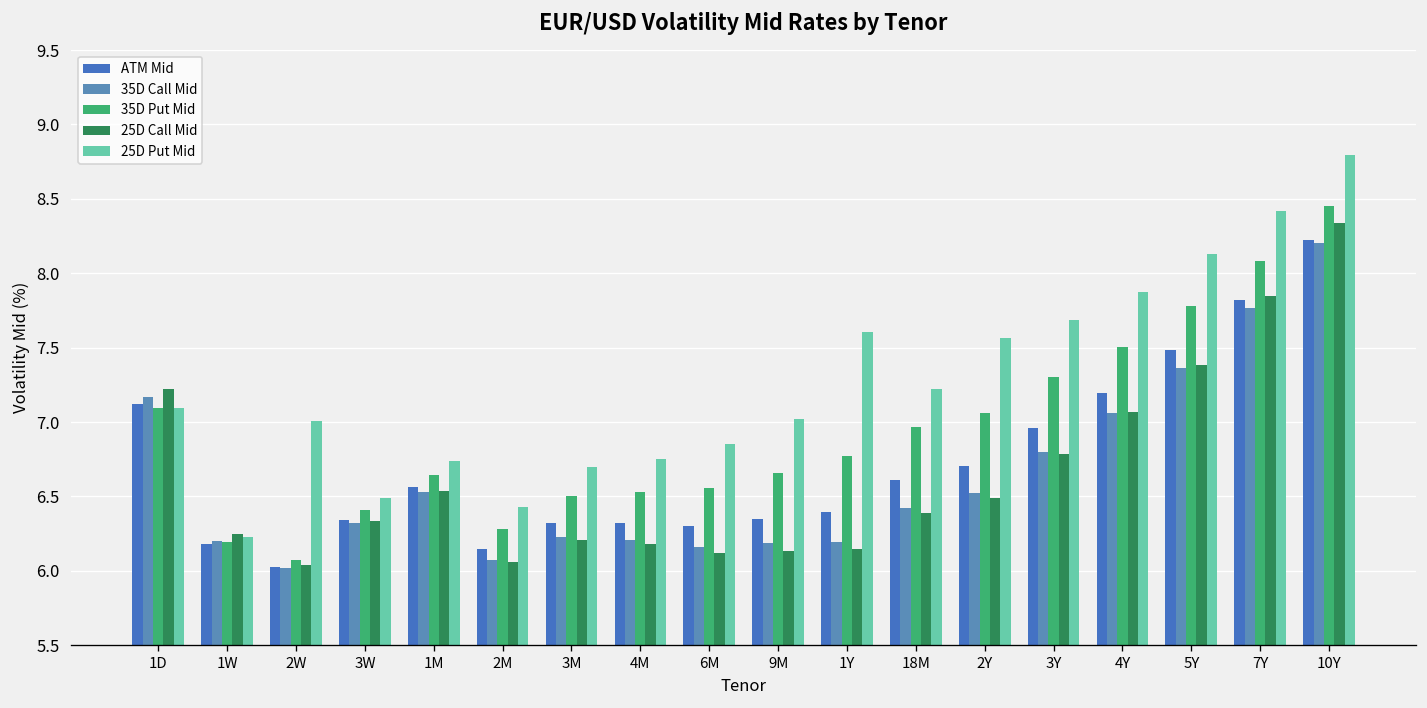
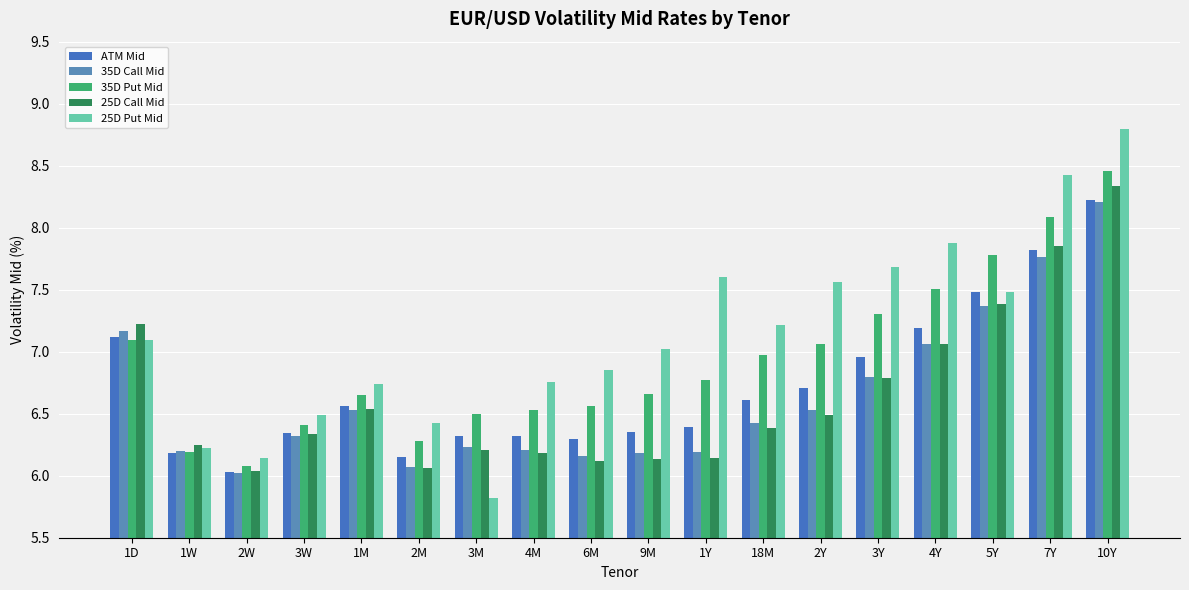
25D Put Mid, 2W: 7.01 -> 6.14
25D Put Mid, 3M: 6.70 -> 5.82
25D Put Mid, 5Y: 8.13 -> 7.48
